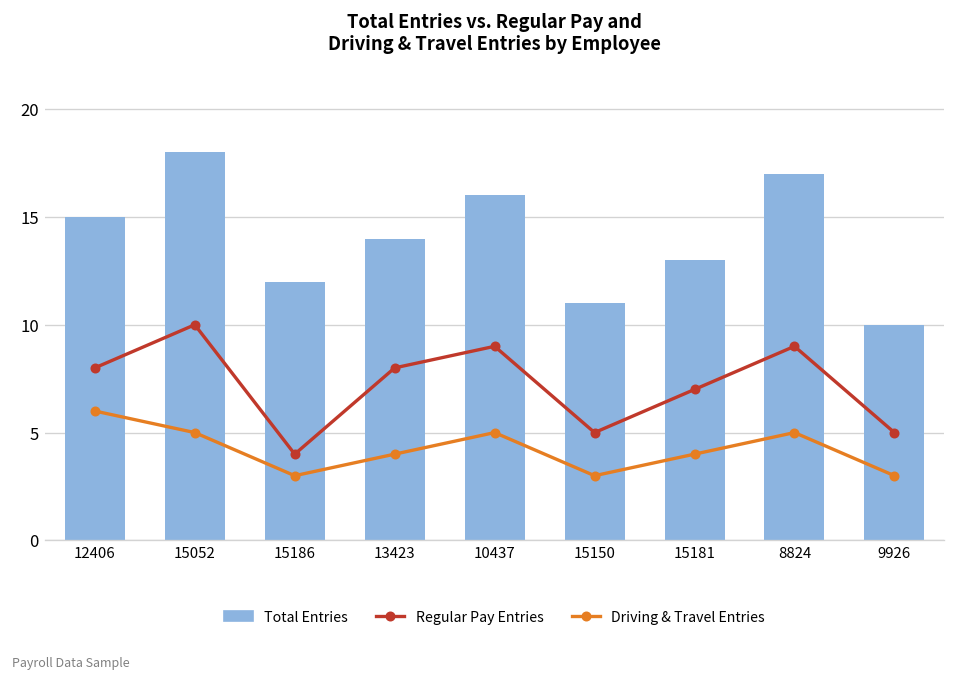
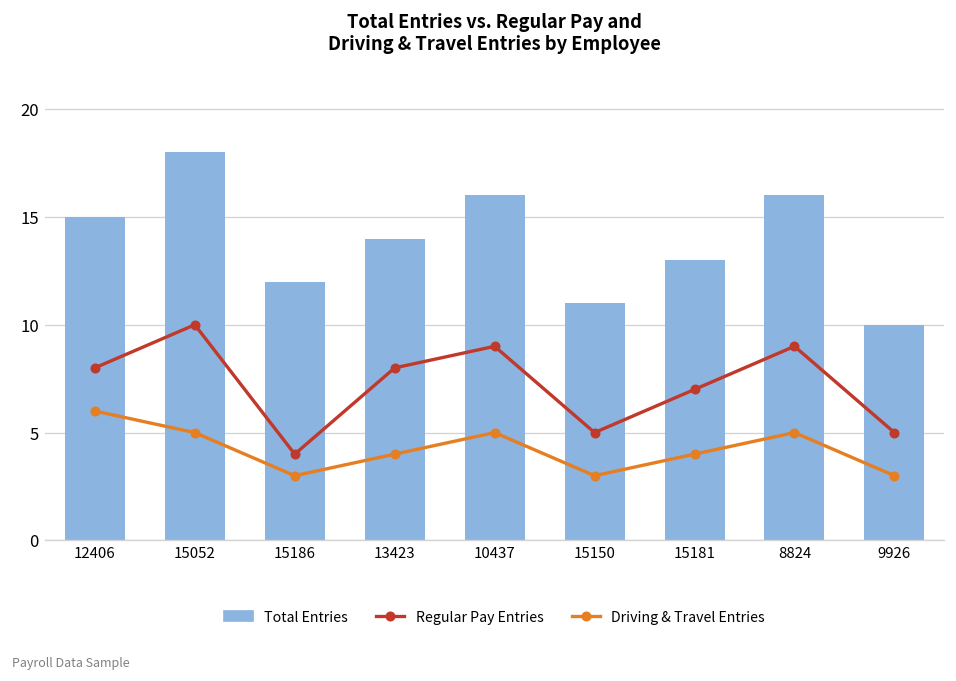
Total Entries, 8824: 17 -> 16
